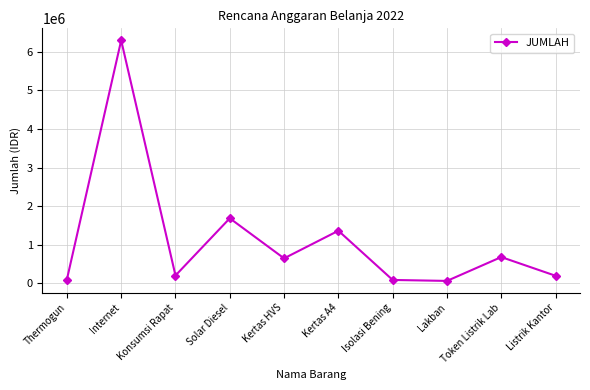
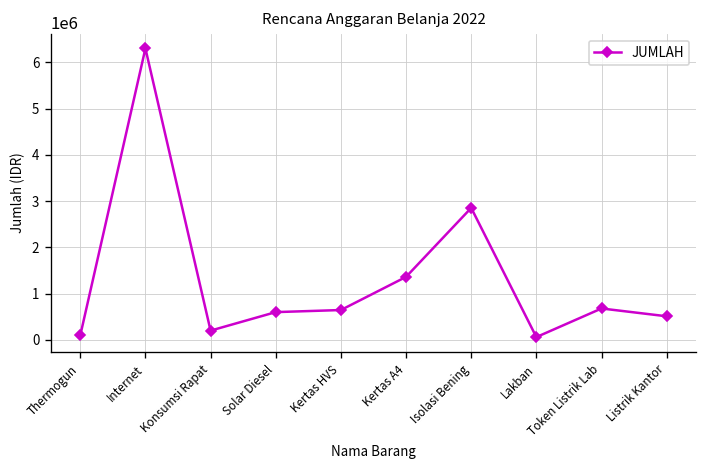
Solar Diesel: 1700000 -> 600000
Isolasi Bening: 100000 -> 2900000
Listrik Kantor: 200000 -> 500000
